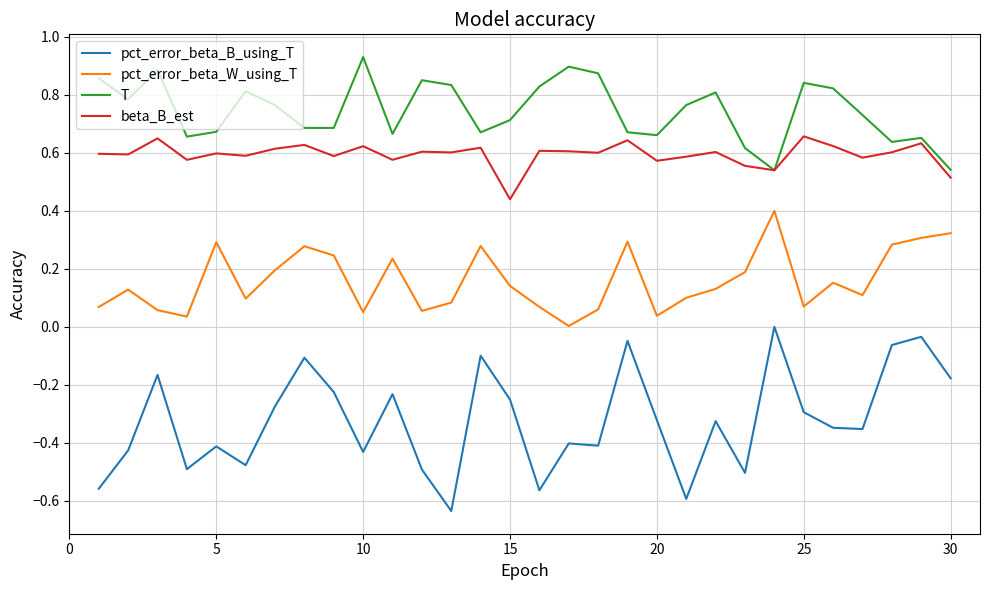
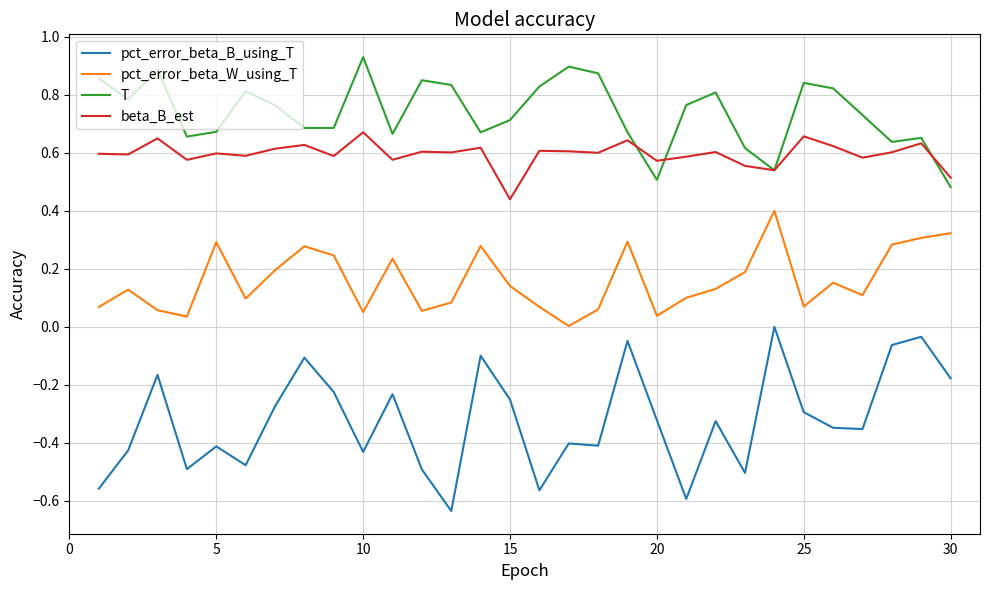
beta_B_est, 10: 0.62 -> 0.67
T, 20: 0.66 -> 0.51
T, 30: 0.54 -> 0.48
